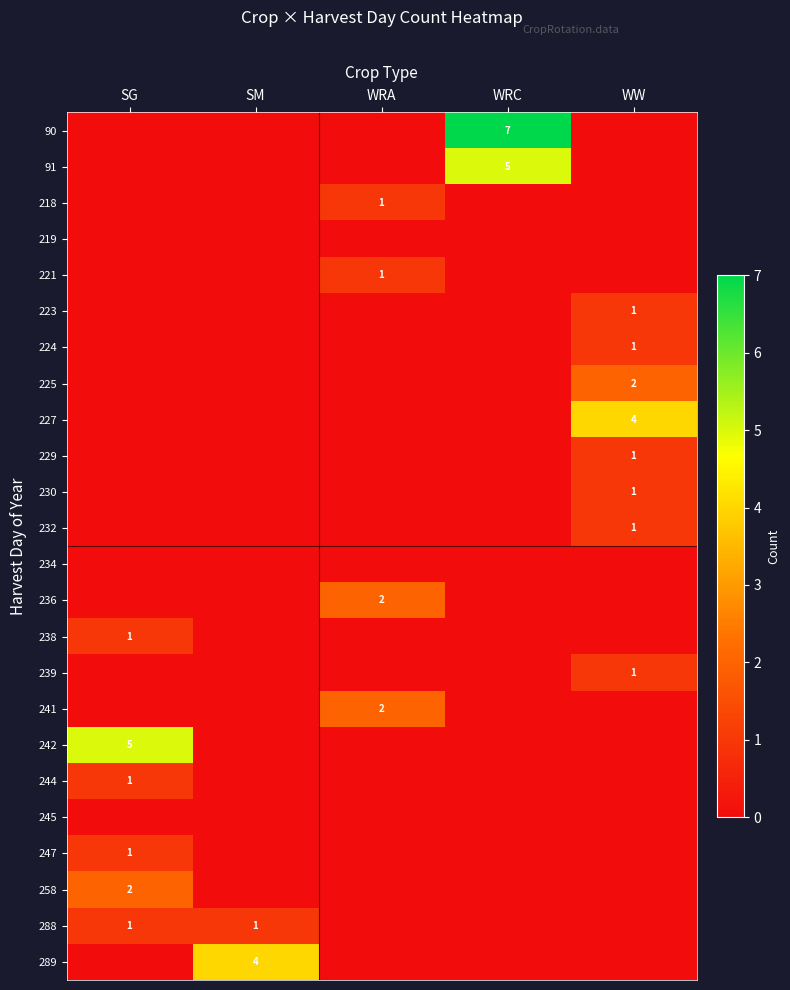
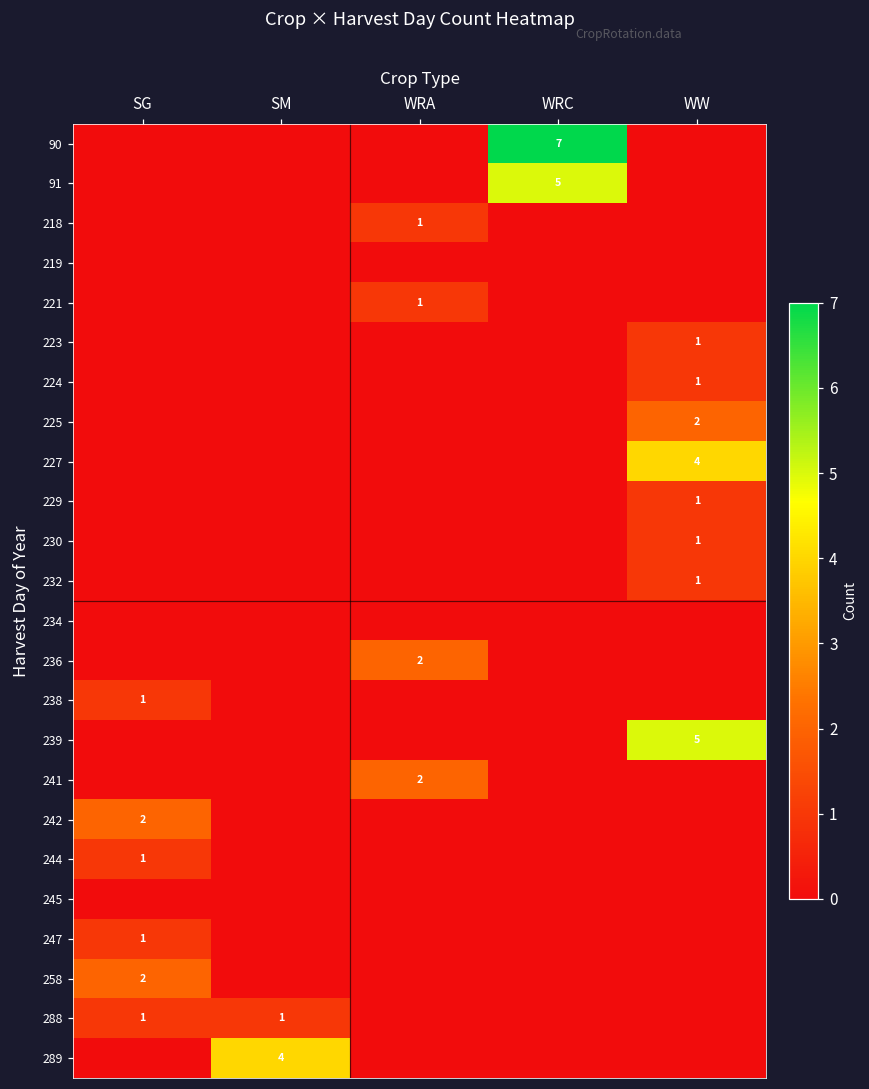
239, WW: 1 -> 5
242, SG: 5 -> 2
